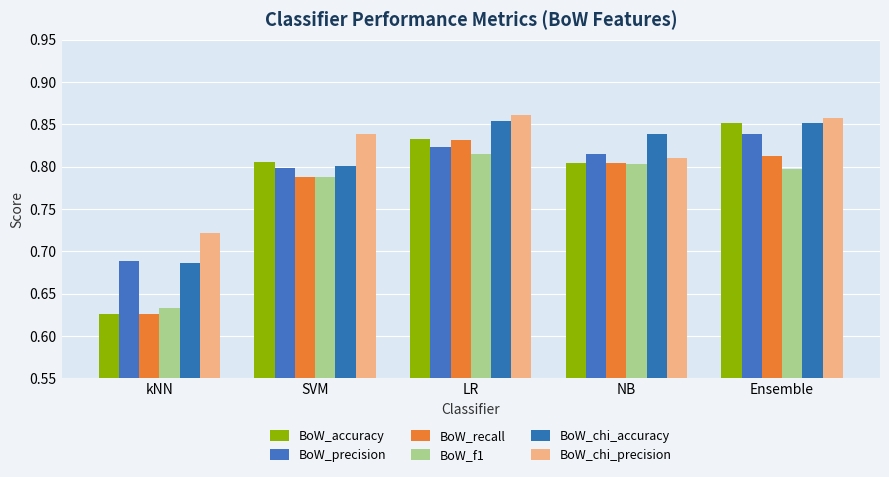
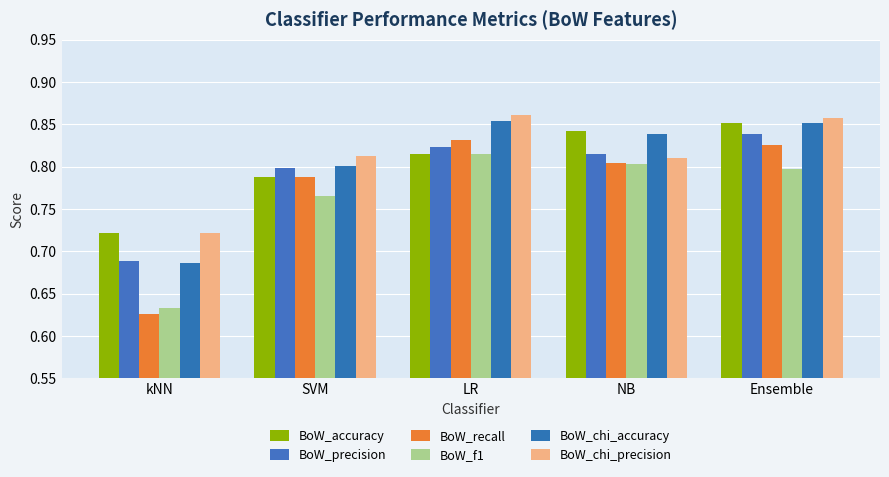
BoW_accuracy, kNN: 0.63 -> 0.72
BoW_accuracy, SVM: 0.81 -> 0.79
BoW_f1, SVM: 0.79 -> 0.76
BoW_chi_precision, SVM: 0.84 -> 0.81
BoW_accuracy, LR: 0.83 -> 0.82
BoW_accuracy, NB: 0.80 -> 0.84
BoW_recall, Ensemble: 0.81 -> 0.83
